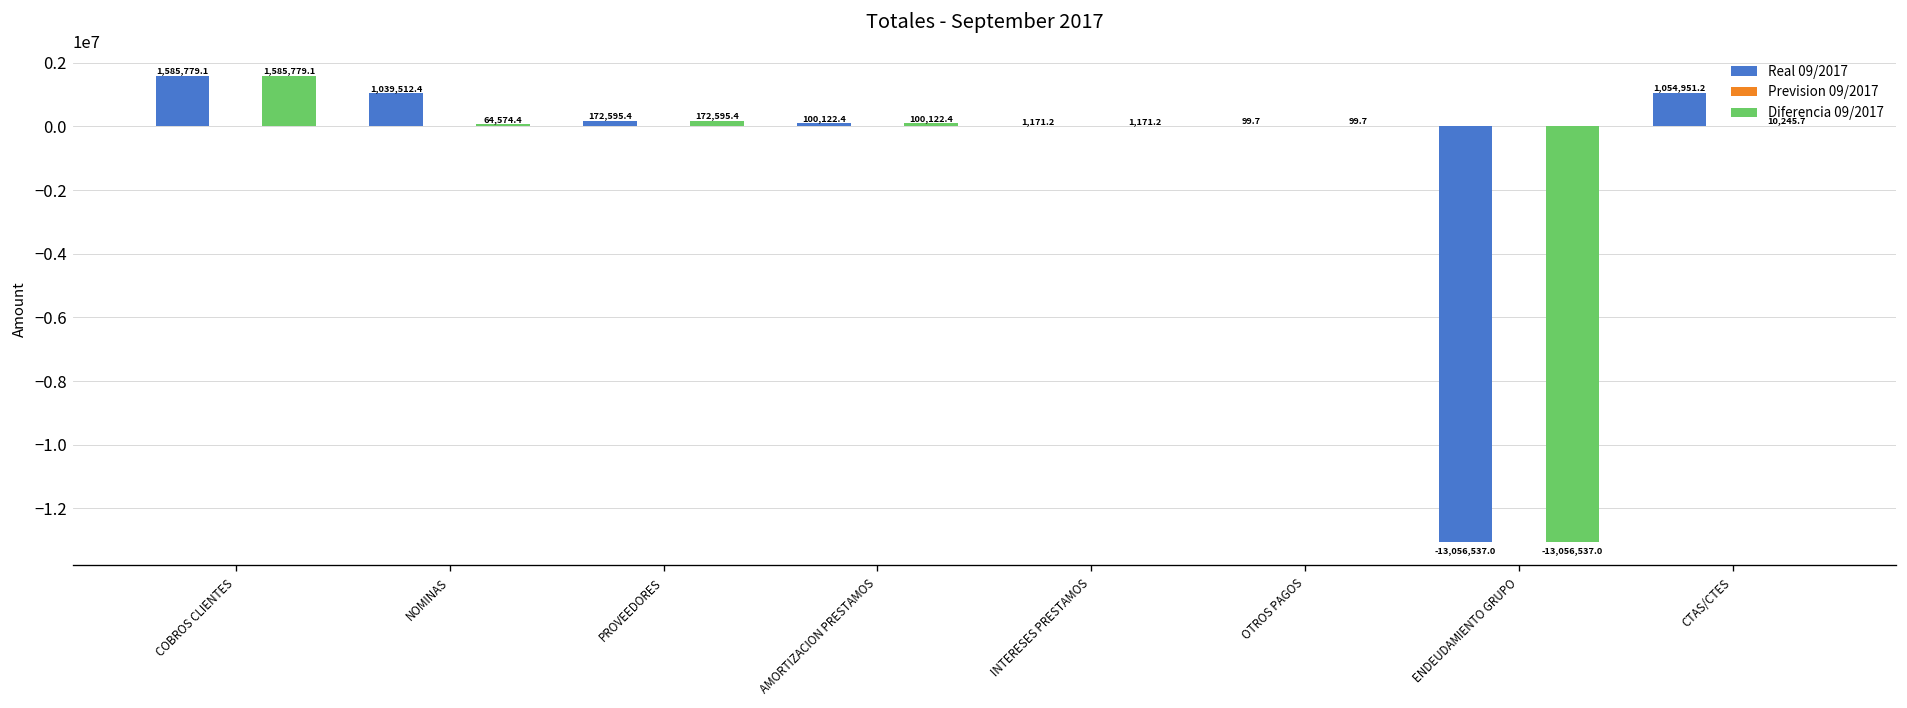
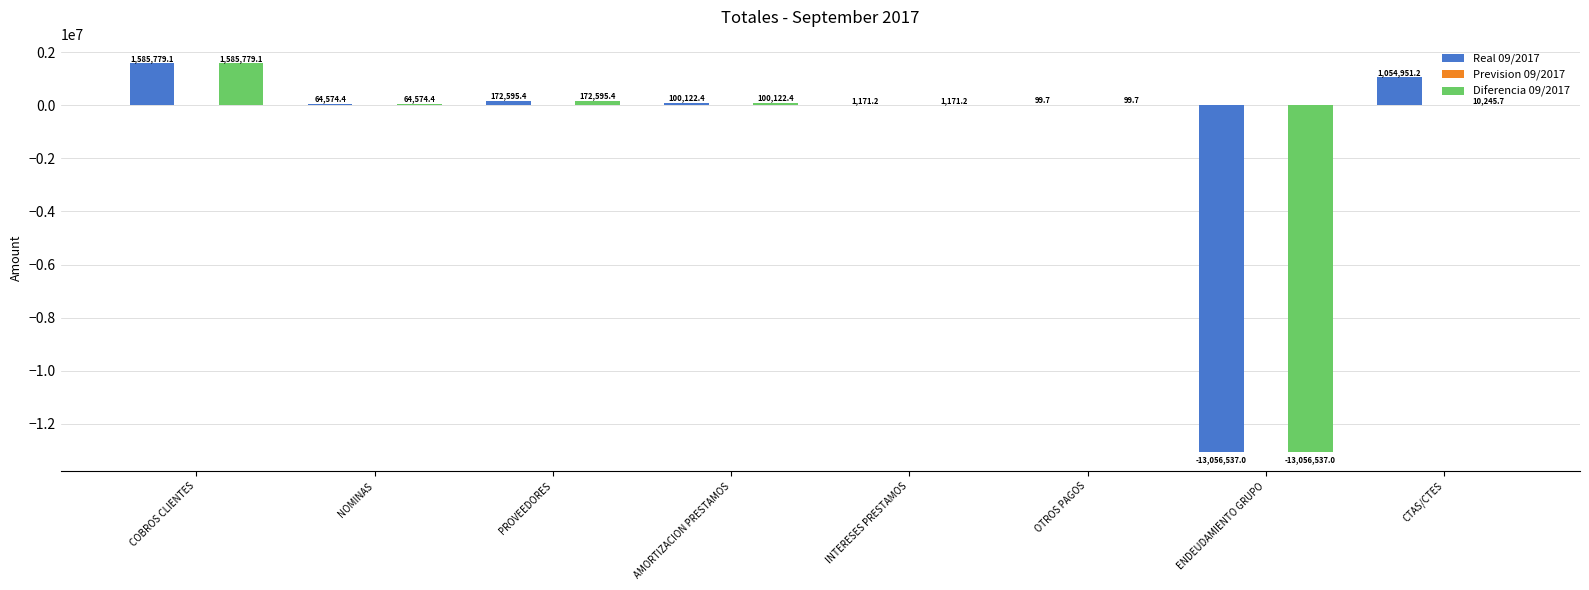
Real 09/2017, NOMINAS: 1,039,512.4 -> 64,574.4
